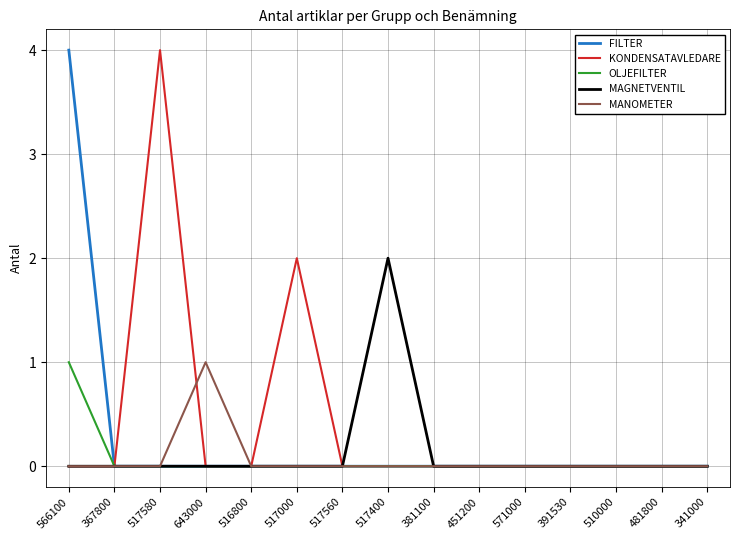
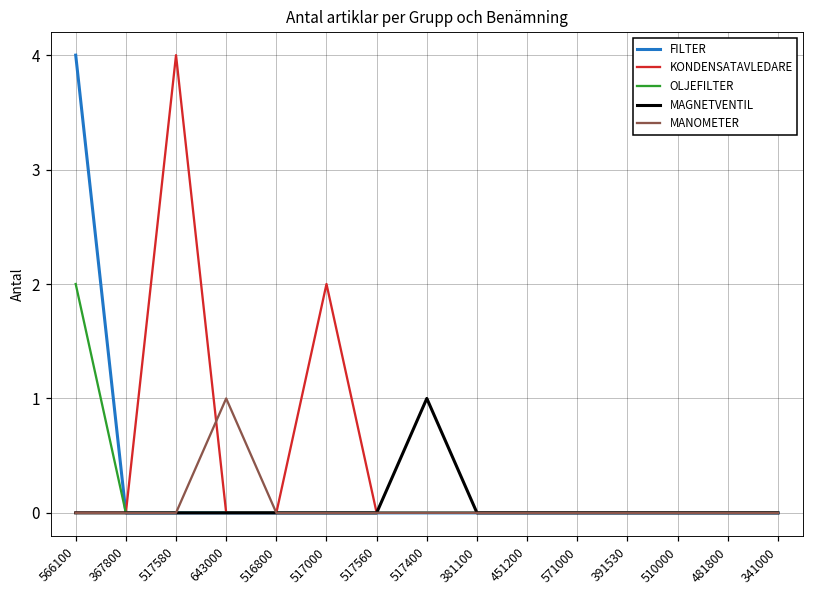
OLJEFILTER, 566100: 1 -> 2
MAGNETVENTIL, 517400: 2 -> 1
